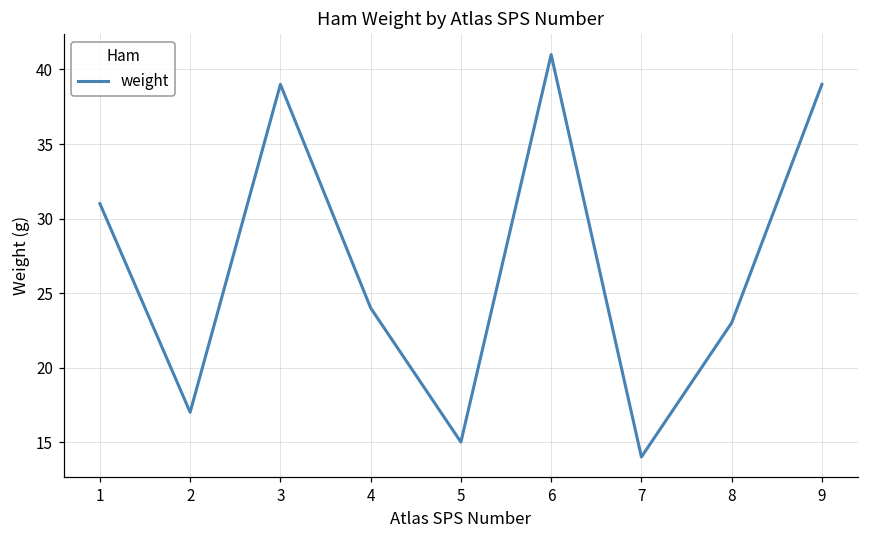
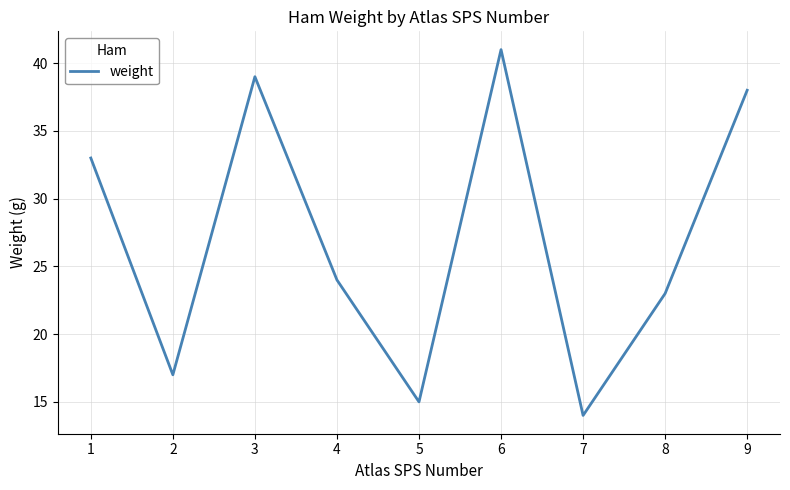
1: 31 -> 33
9: 39 -> 38
